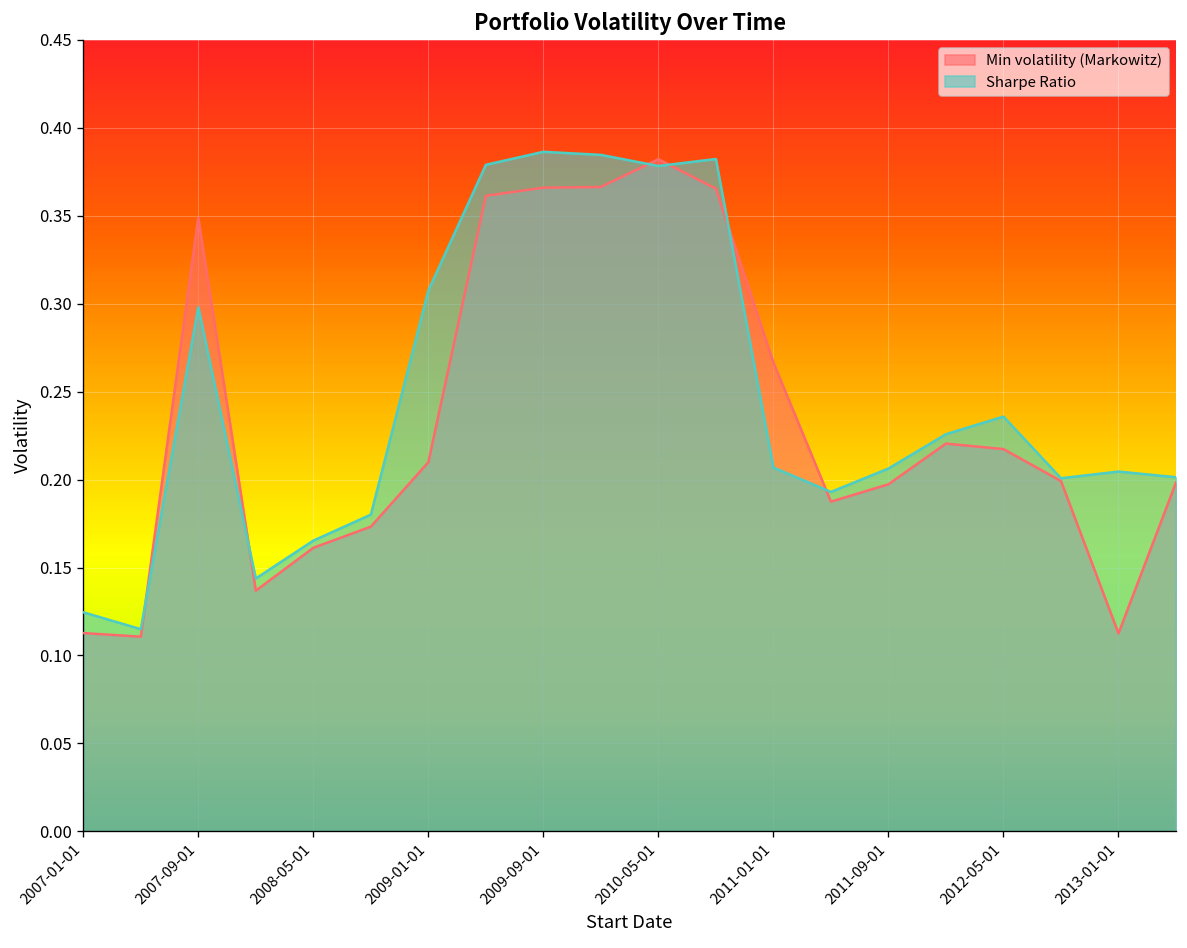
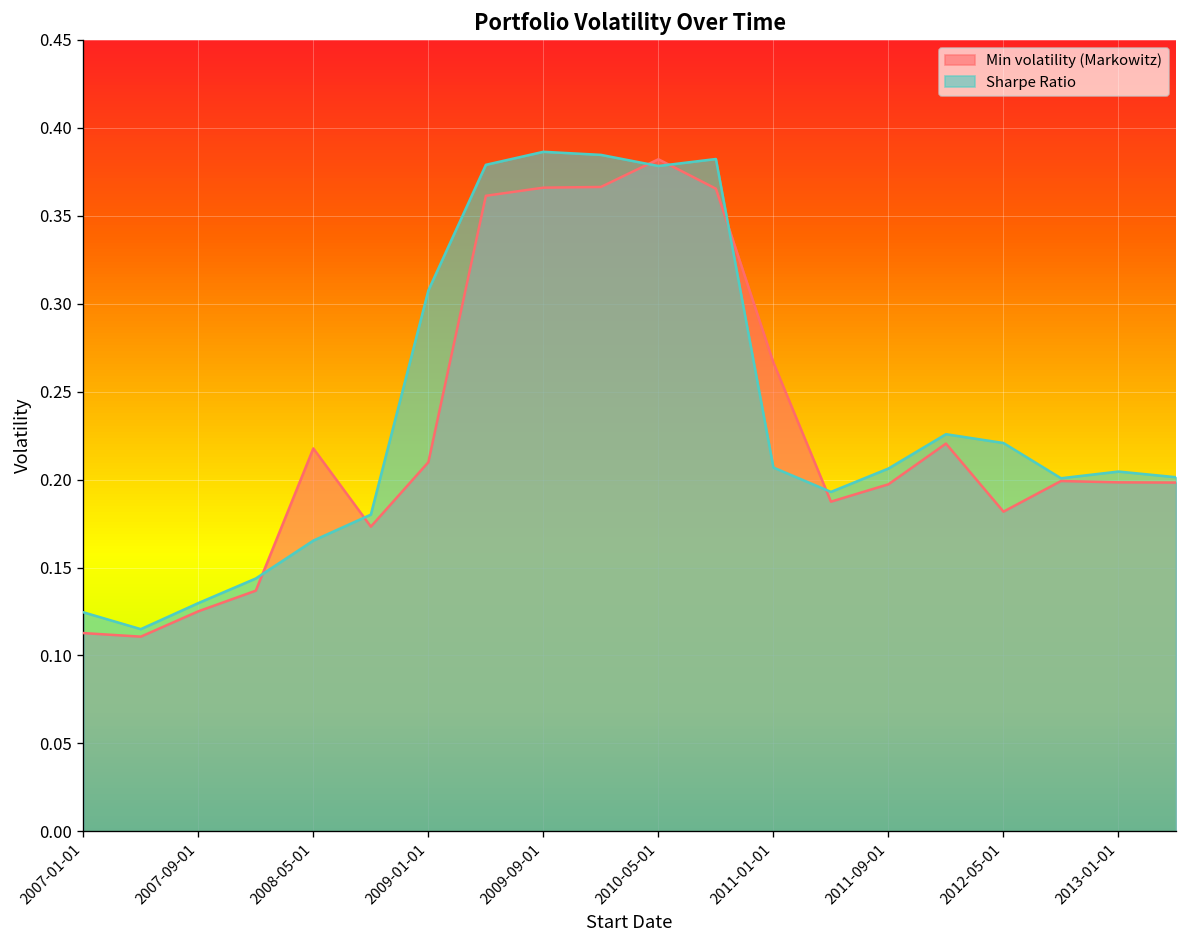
Min volatility (Markowitz), 2007-09-01: 0.349 -> 0.125
Sharpe Ratio, 2007-09-01: 0.298 -> 0.130
Min volatility (Markowitz), 2008-05-01: 0.161 -> 0.218
Min volatility (Markowitz), 2012-05-01: 0.217 -> 0.182
Sharpe Ratio, 2012-05-01: 0.236 -> 0.221
Min volatility (Markowitz), 2013-01-01: 0.113 -> 0.198
